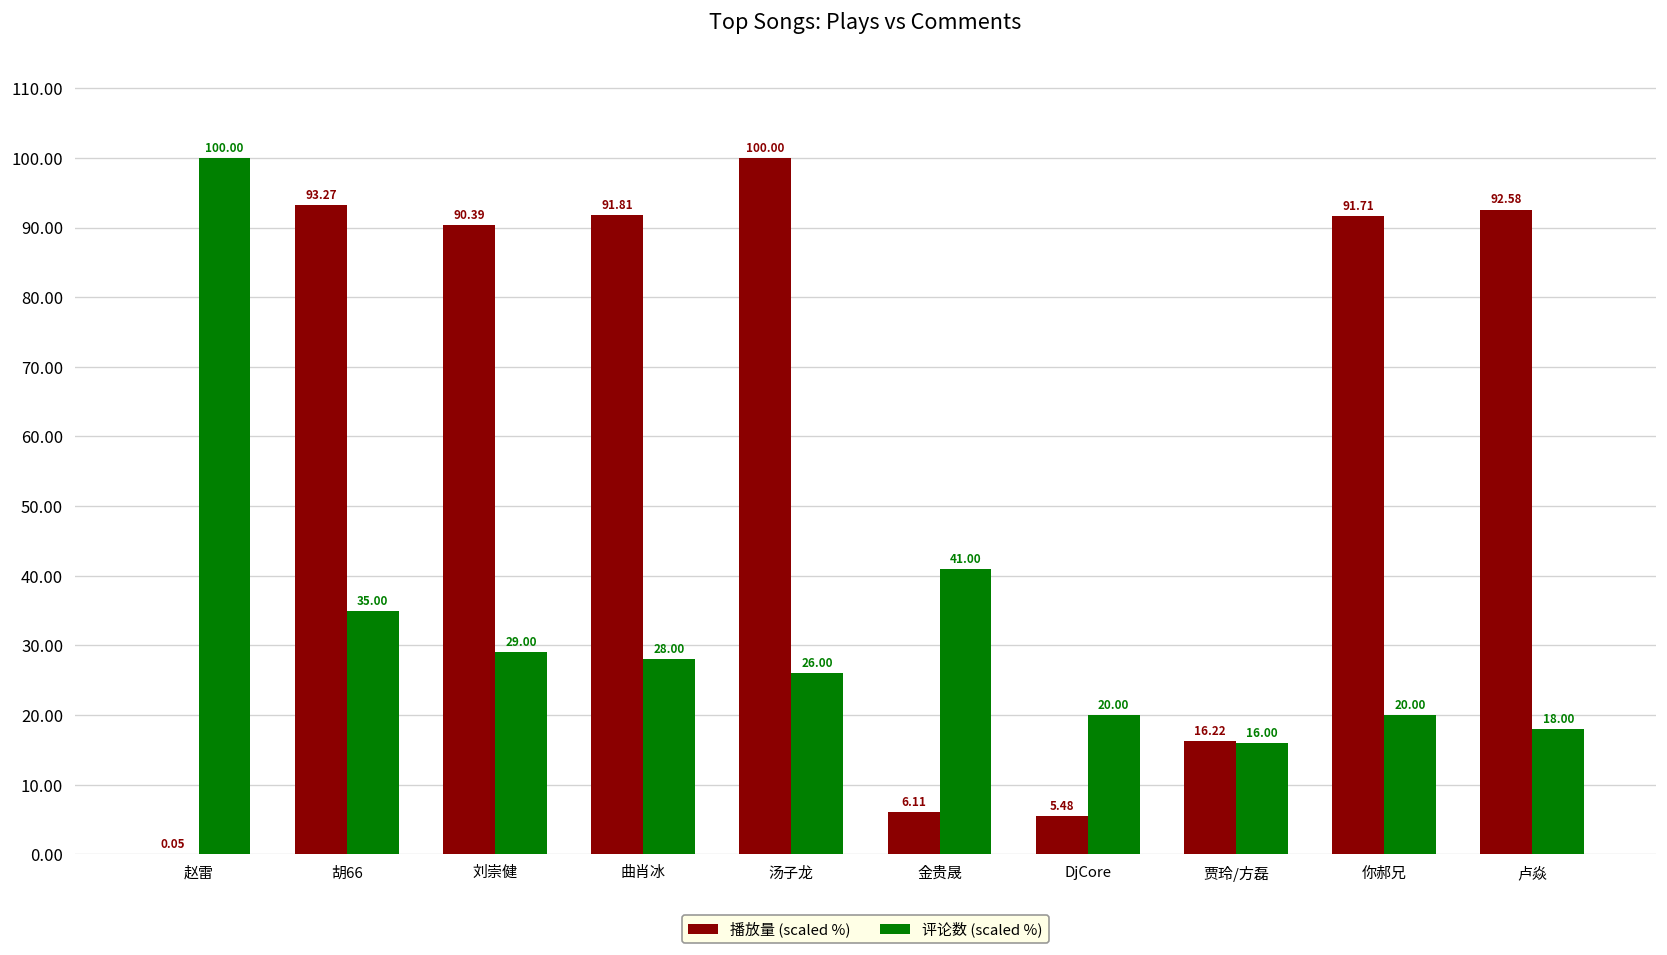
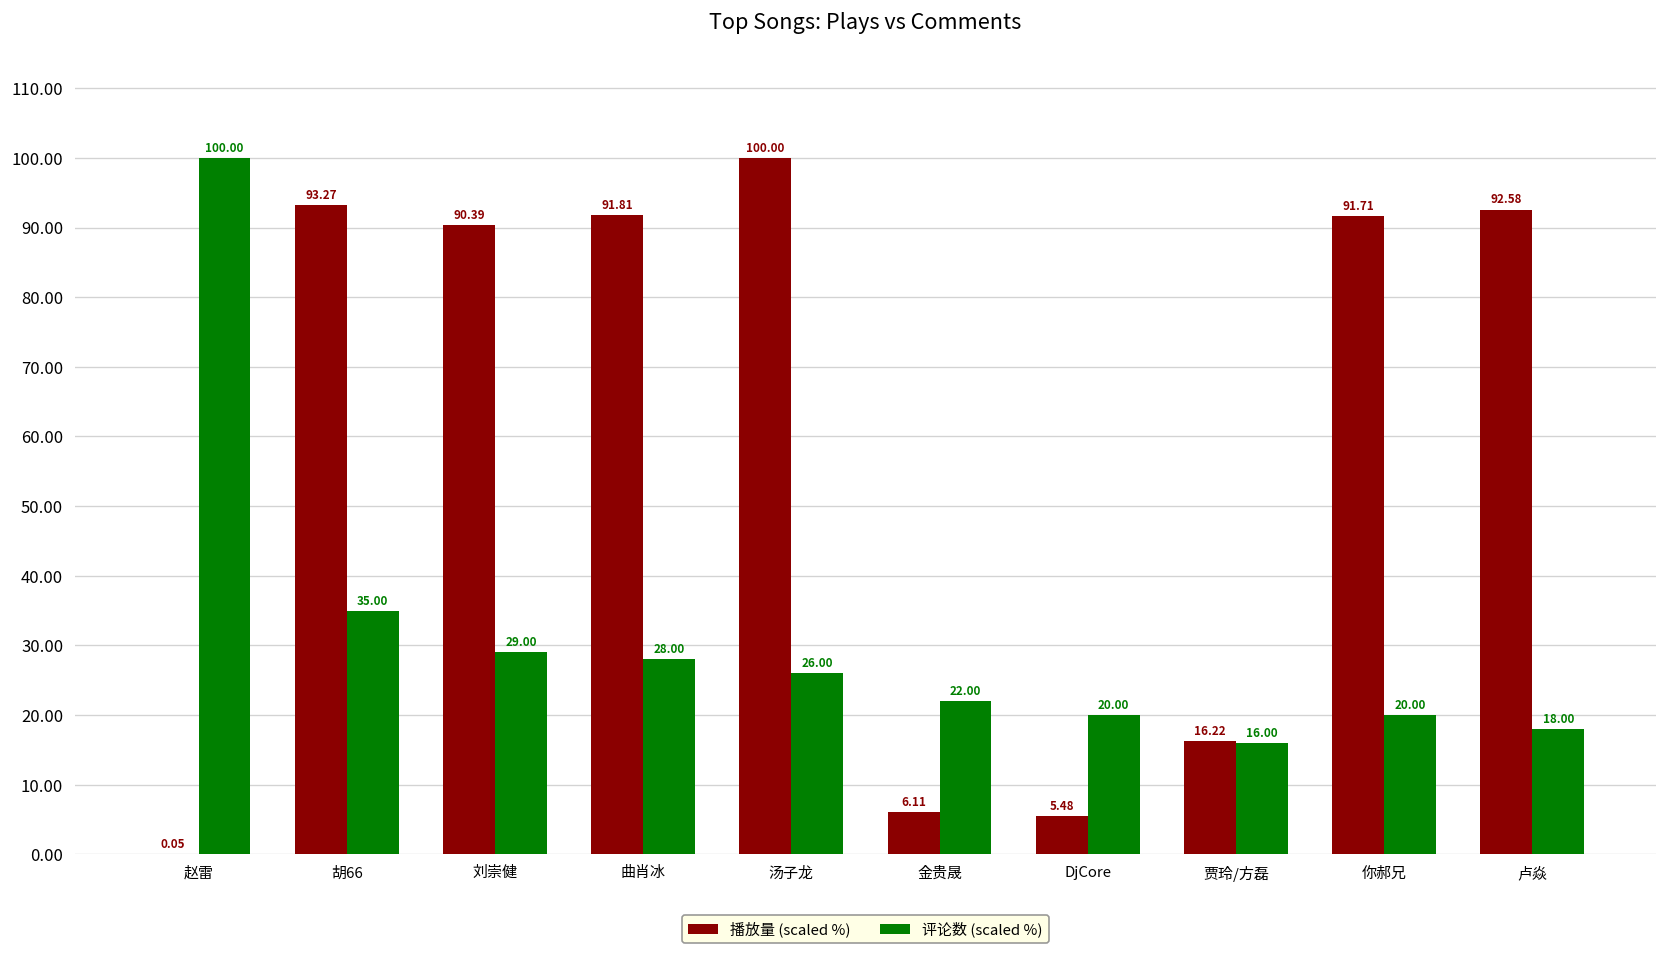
评论数 (scaled %), 金贵晟: 41.00 -> 22.00
